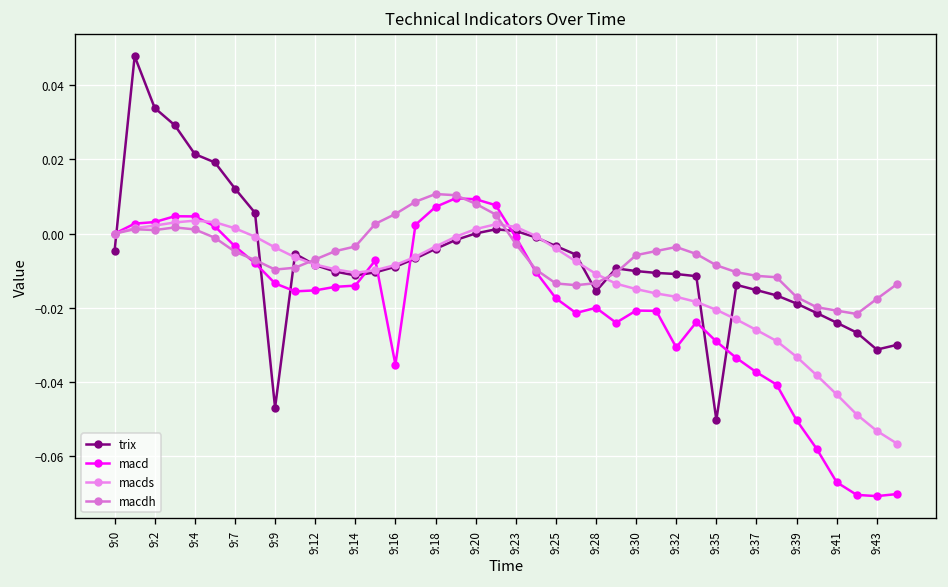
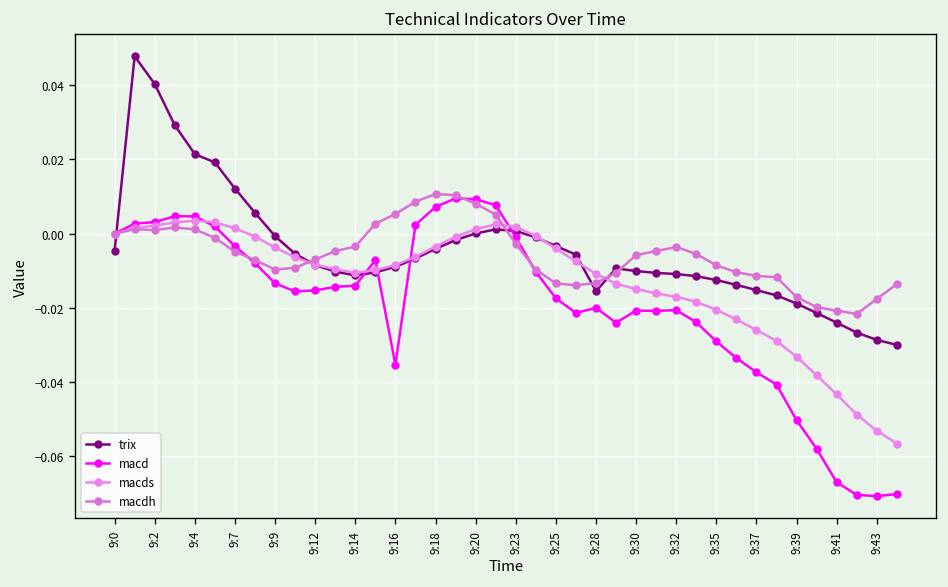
trix, 9:2: 0.034 -> 0.040
trix, 9:9: -0.047 -> -0.001
macd, 9:32: -0.031 -> -0.021
trix, 9:35: -0.050 -> -0.012
trix, 9:43: -0.031 -> -0.029
